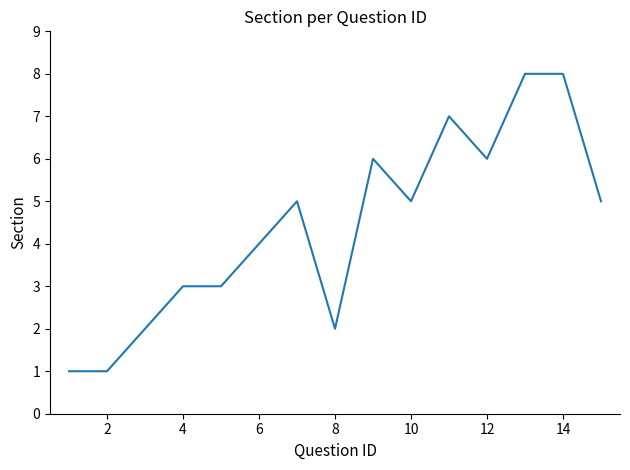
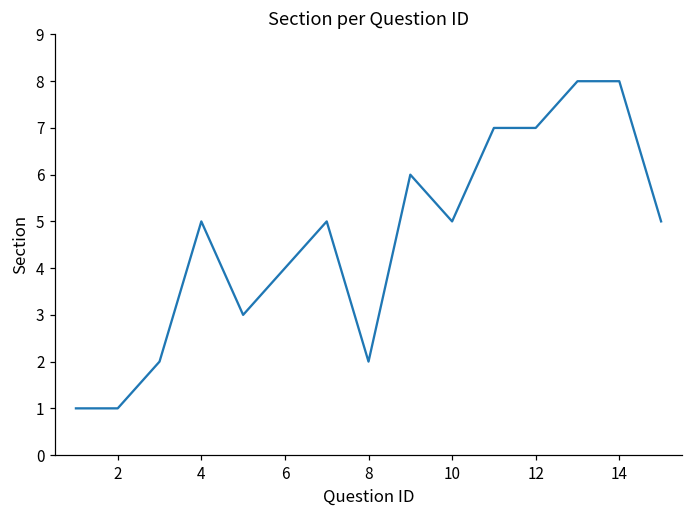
4: 3 -> 5
12: 6 -> 7
